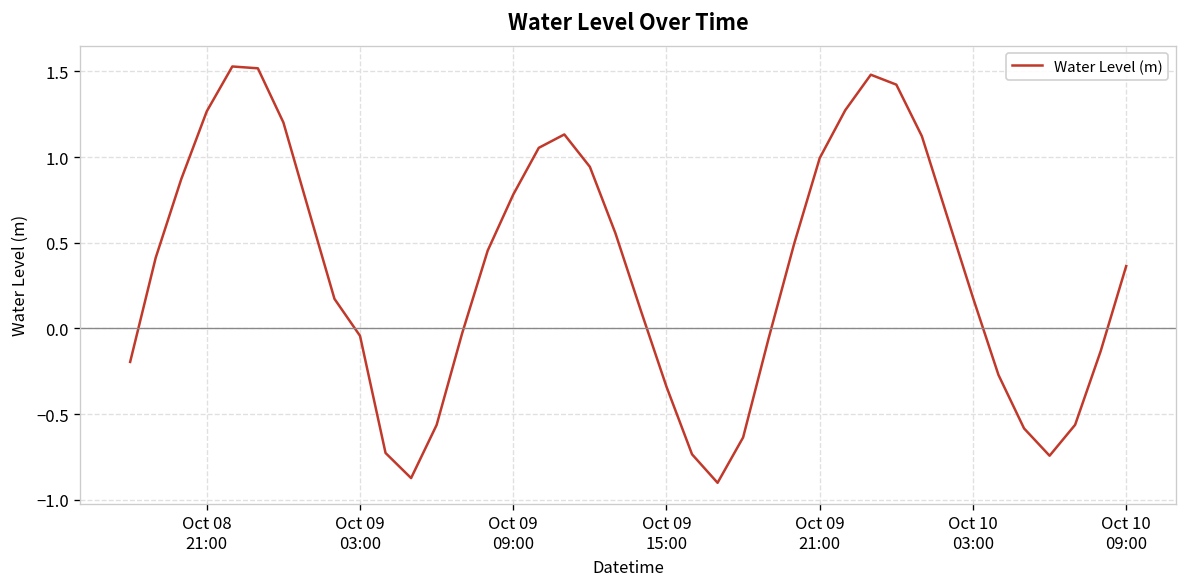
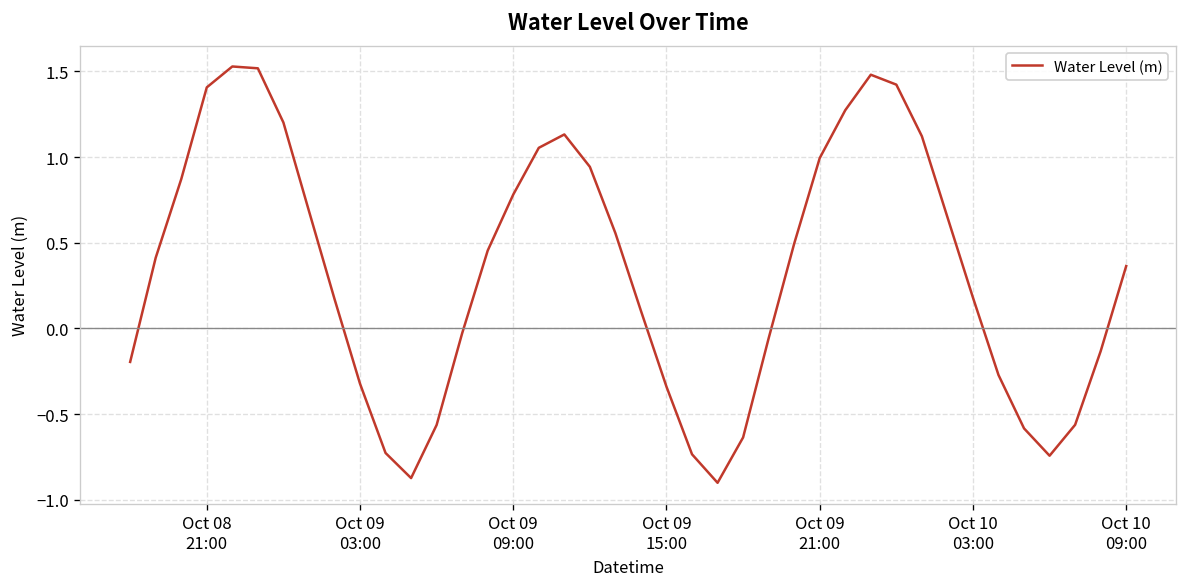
Oct 08 21:00: 1.27 -> 1.41
Oct 09 03:00: -0.04 -> -0.32
